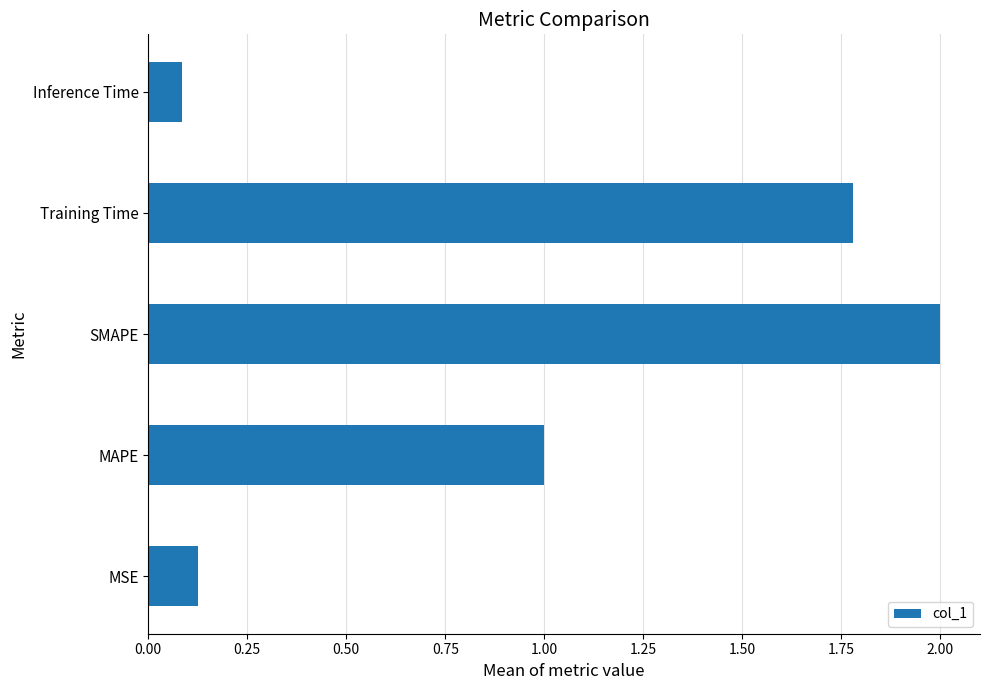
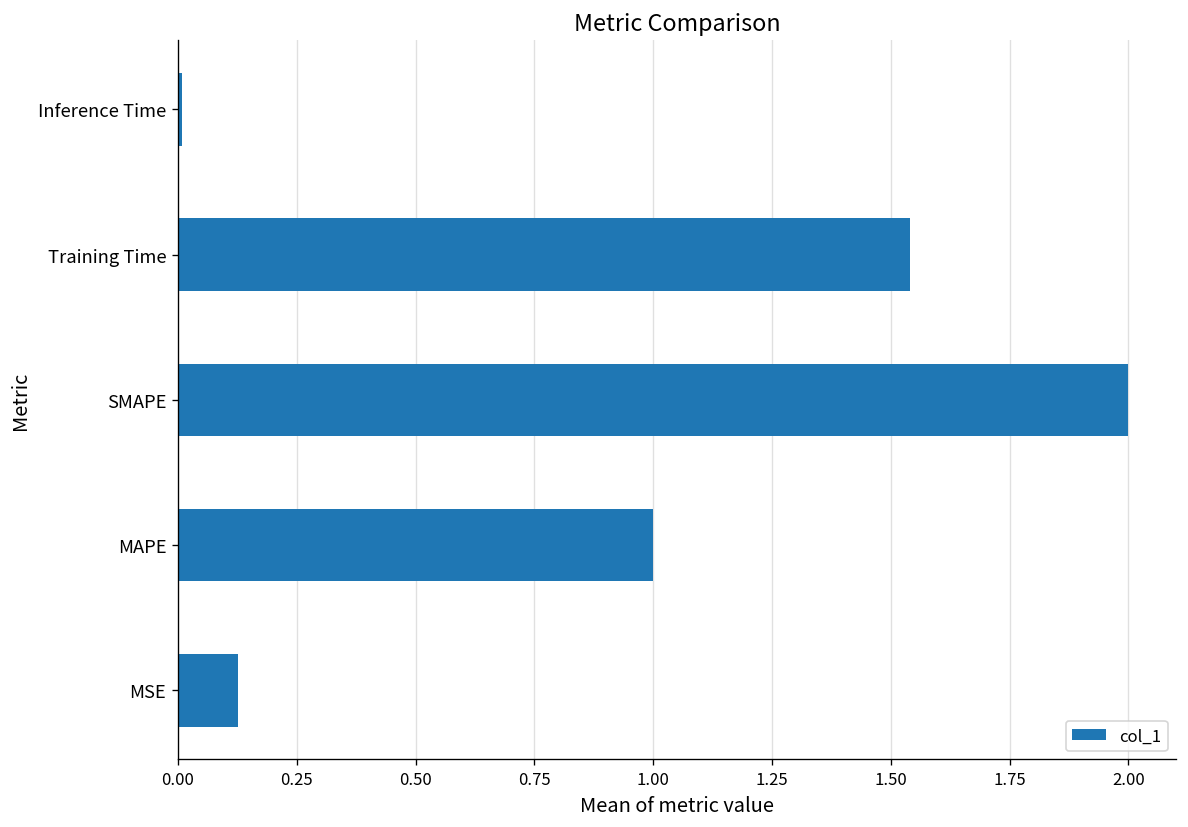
Inference Time: 0.08 -> 0.01
Training Time: 1.78 -> 1.54
